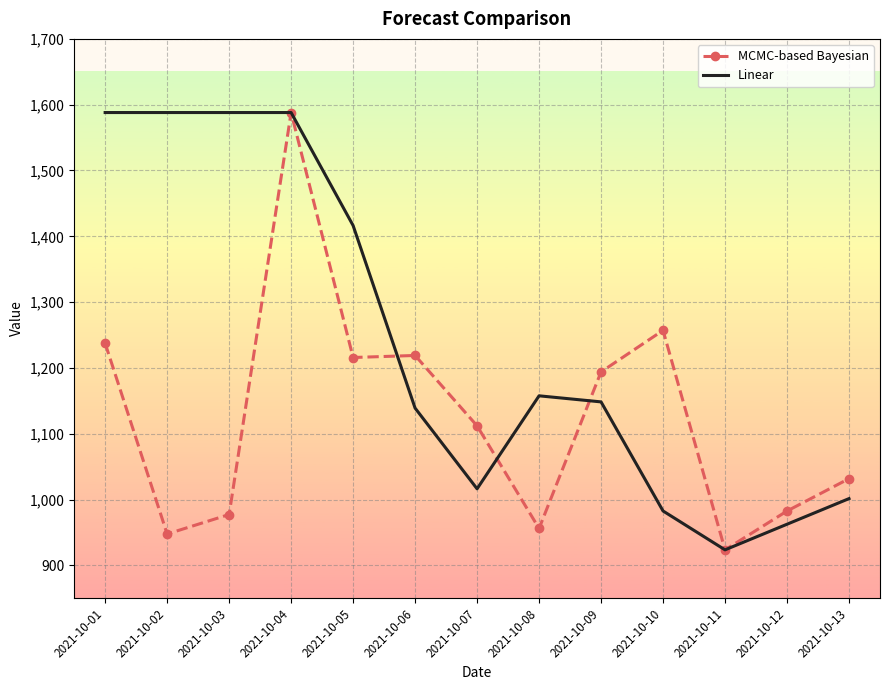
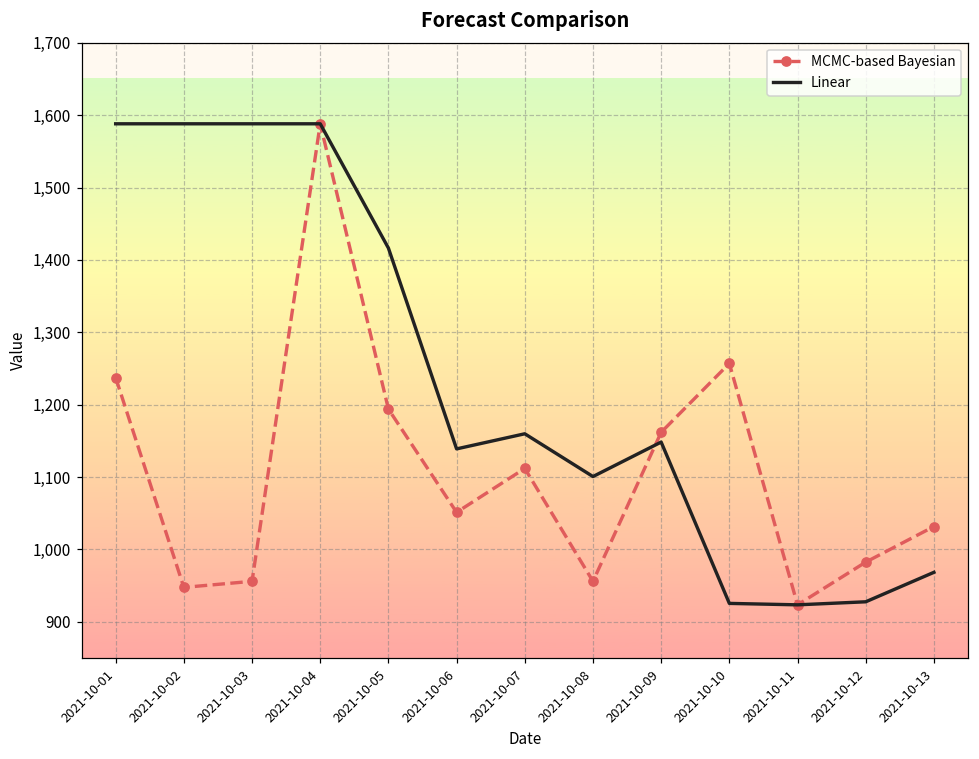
MCMC-based Bayesian, 2021-10-03: 980 -> 960
MCMC-based Bayesian, 2021-10-05: 1,220 -> 1,190
MCMC-based Bayesian, 2021-10-06: 1,220 -> 1,050
Linear, 2021-10-07: 1,020 -> 1,160
Linear, 2021-10-08: 1,160 -> 1,100
MCMC-based Bayesian, 2021-10-09: 1,190 -> 1,160
Linear, 2021-10-10: 980 -> 930
Linear, 2021-10-12: 960 -> 930
Linear, 2021-10-13: 1,000 -> 970
